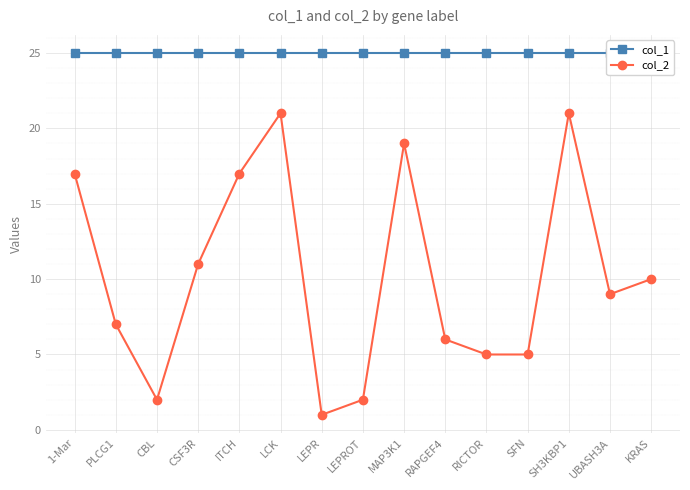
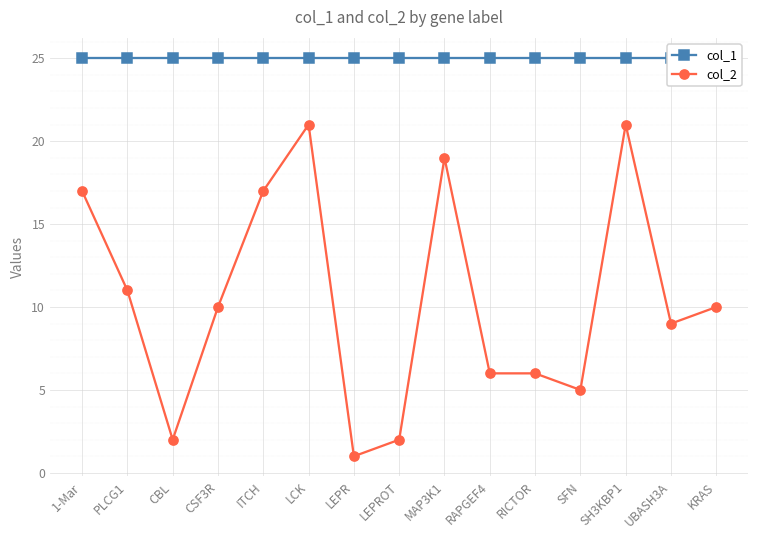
col_2, PLCG1: 7 -> 11
col_2, CSF3R: 11 -> 10
col_2, RICTOR: 5 -> 6
